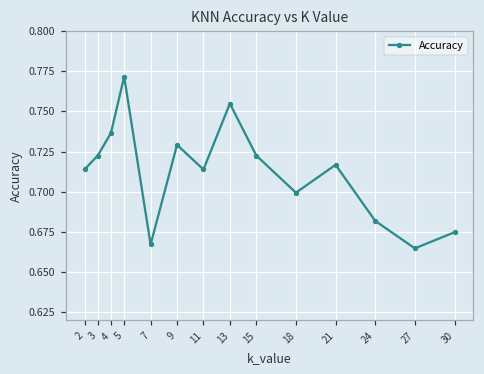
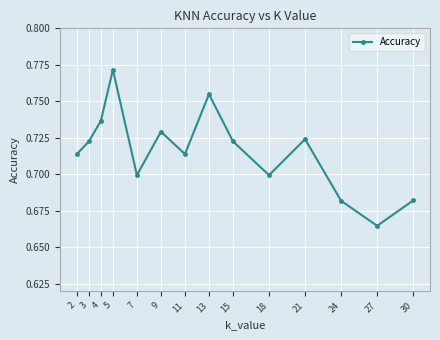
7: 0.667 -> 0.699
21: 0.717 -> 0.724
30: 0.675 -> 0.682
